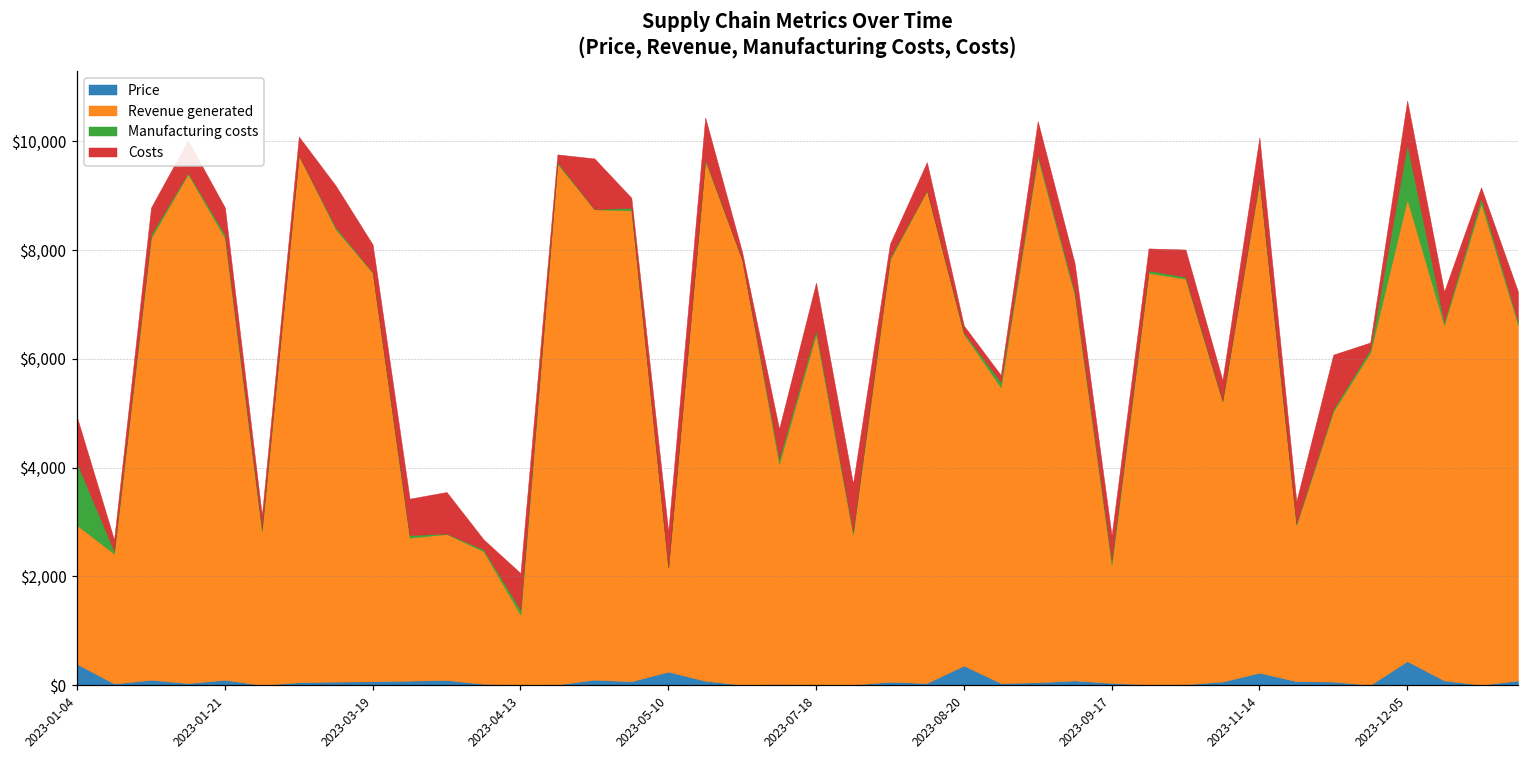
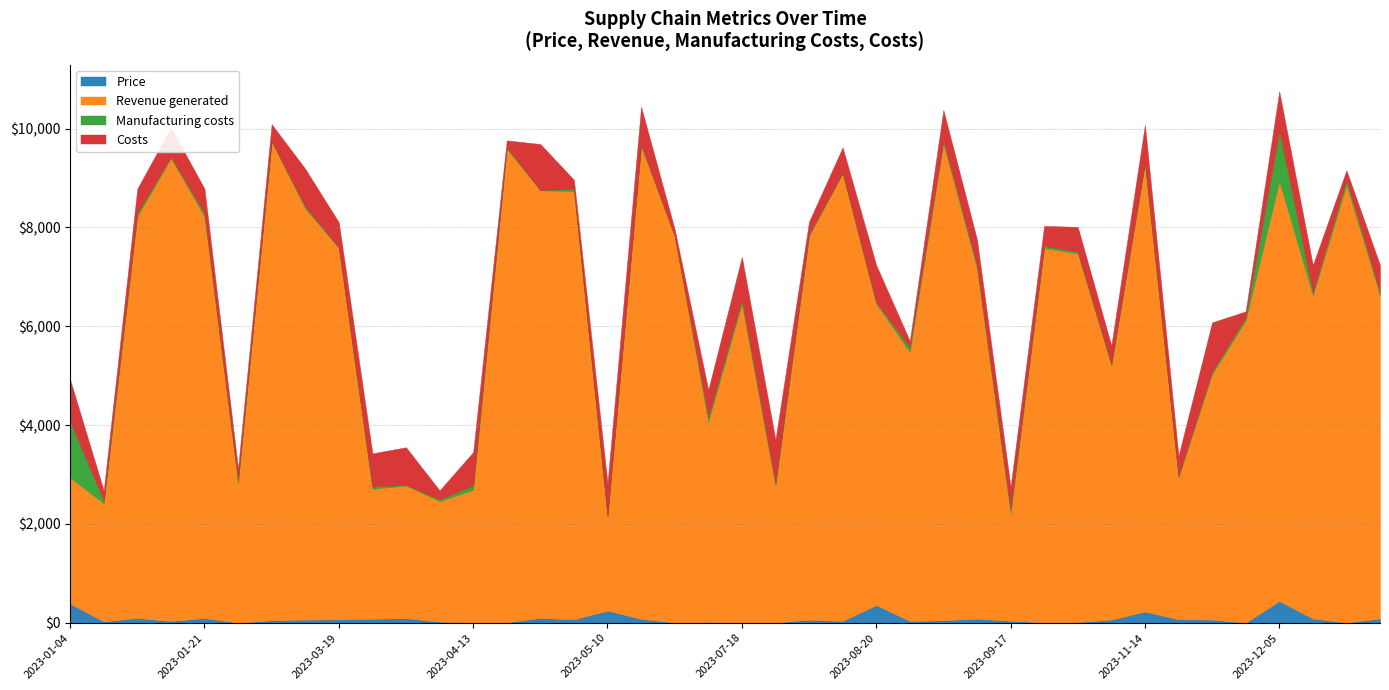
Revenue generated, 2023-04-13: $1,300 -> $2,700
Costs, 2023-08-20: $100 -> $800
